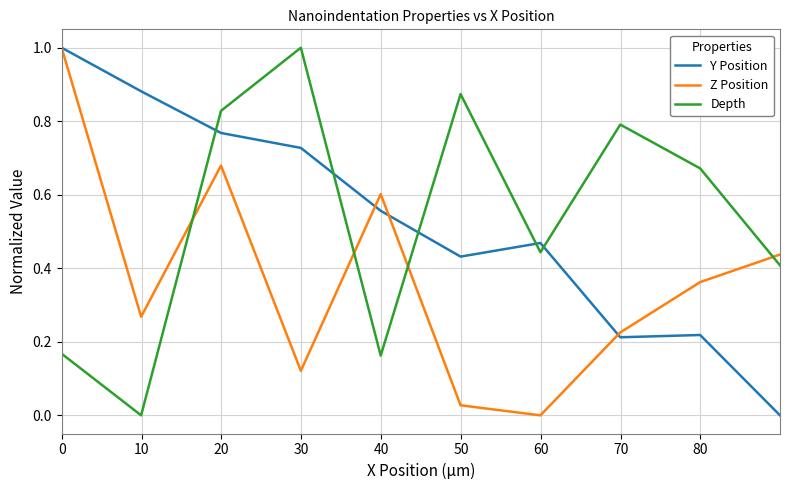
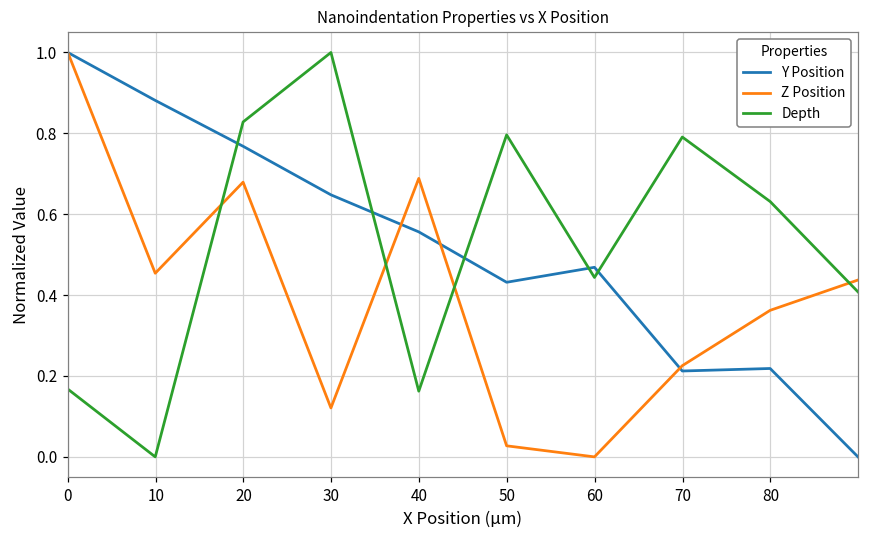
Z Position, 10: 0.27 -> 0.45
Y Position, 30: 0.73 -> 0.65
Z Position, 40: 0.60 -> 0.69
Depth, 50: 0.87 -> 0.80
Depth, 80: 0.67 -> 0.63
